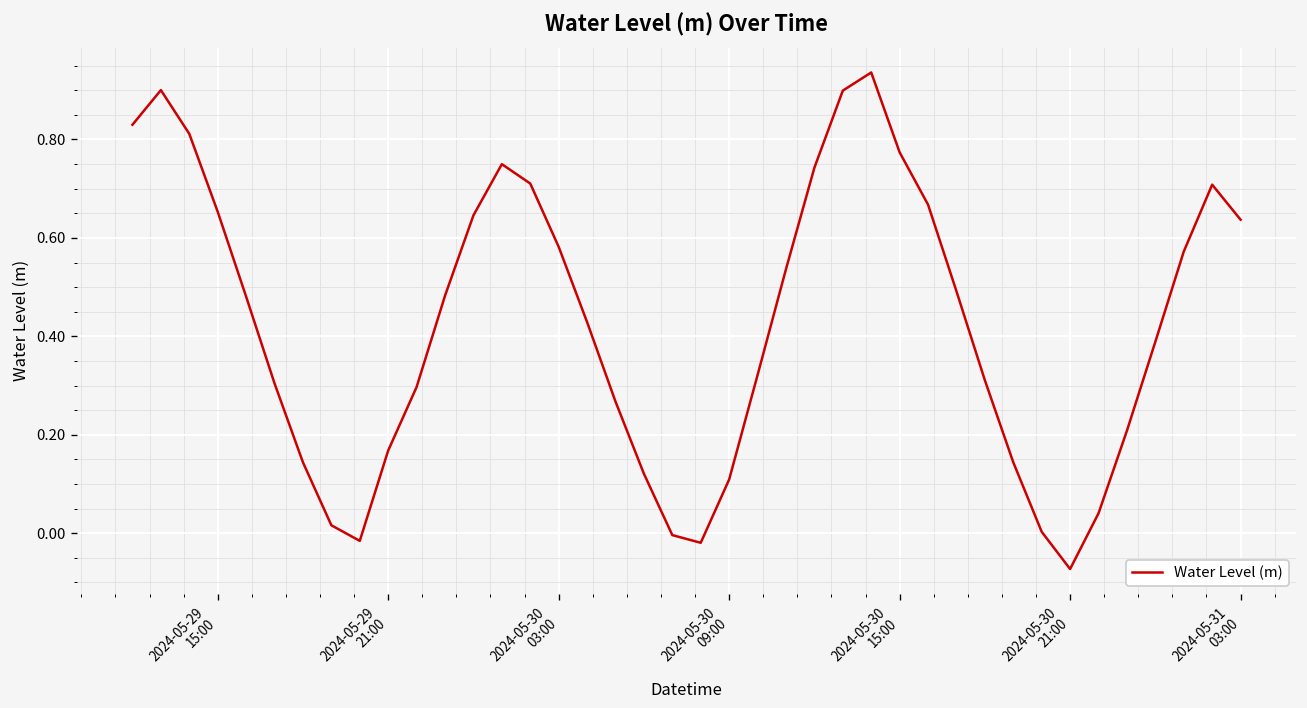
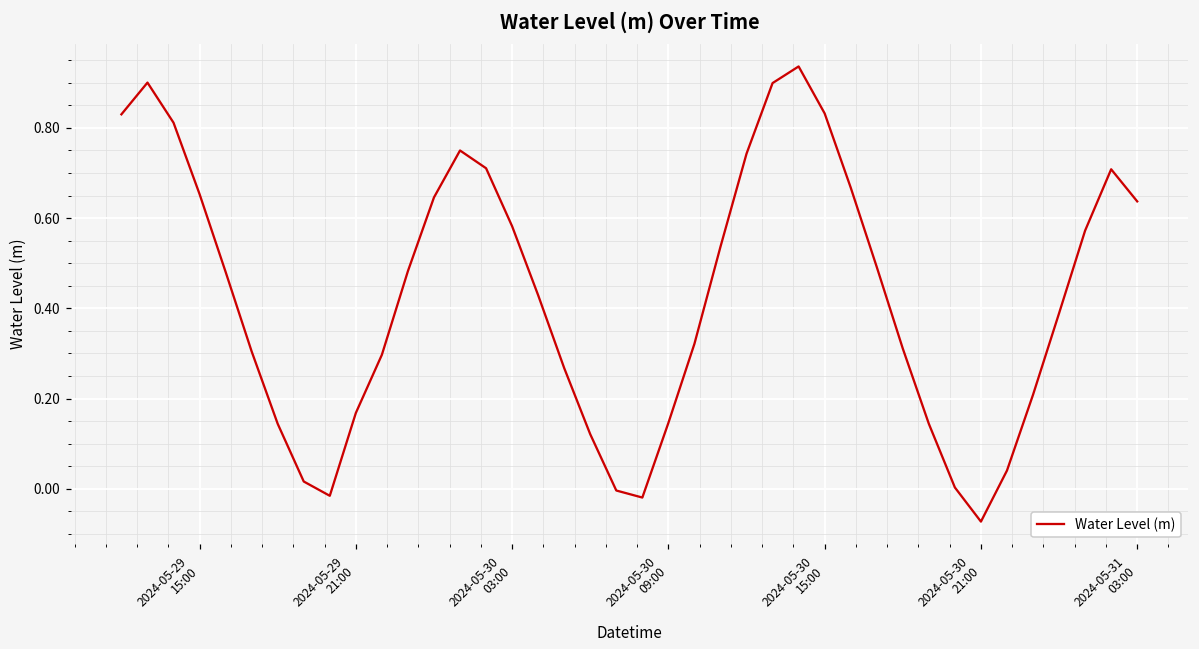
2024-05-30 09:00: 0.11 -> 0.15
2024-05-30 15:00: 0.77 -> 0.83
